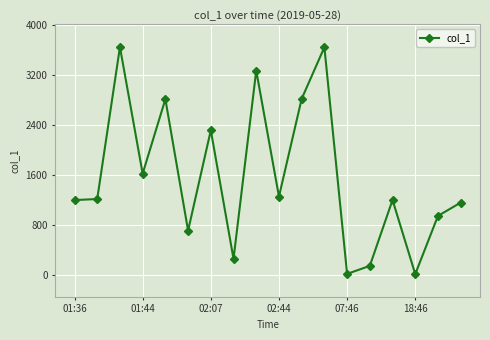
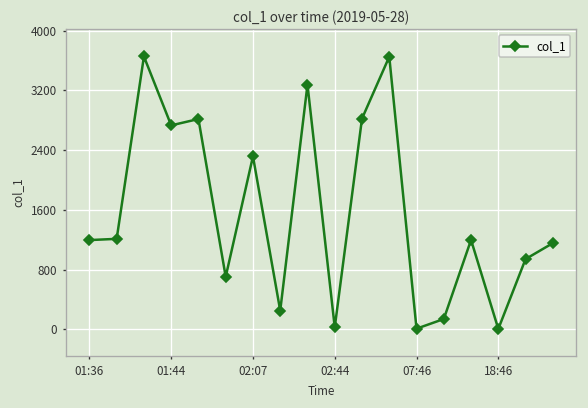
01:44: 1600 -> 2700
02:44: 1300 -> 0
